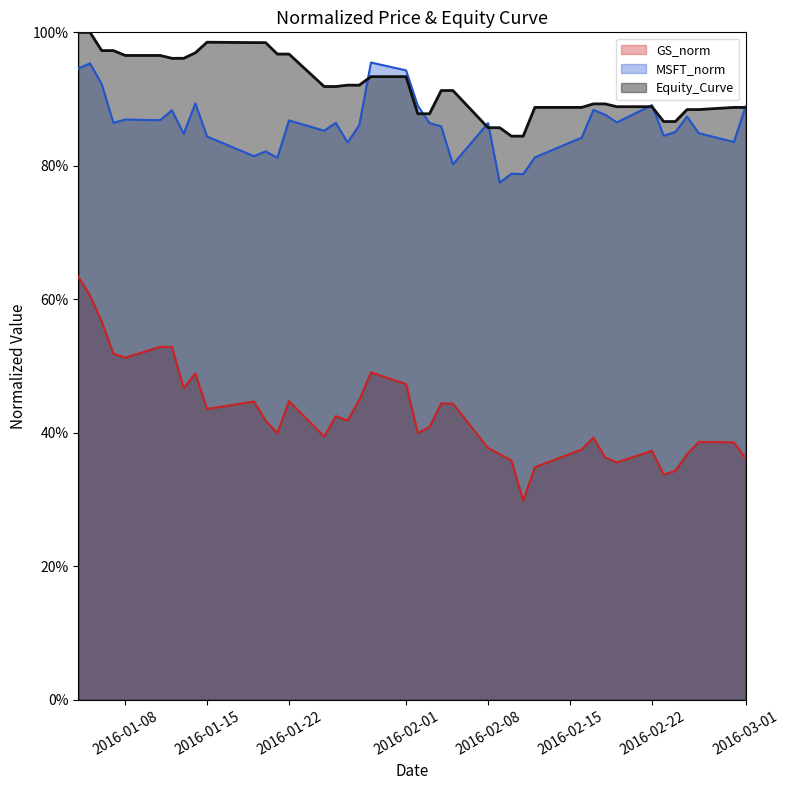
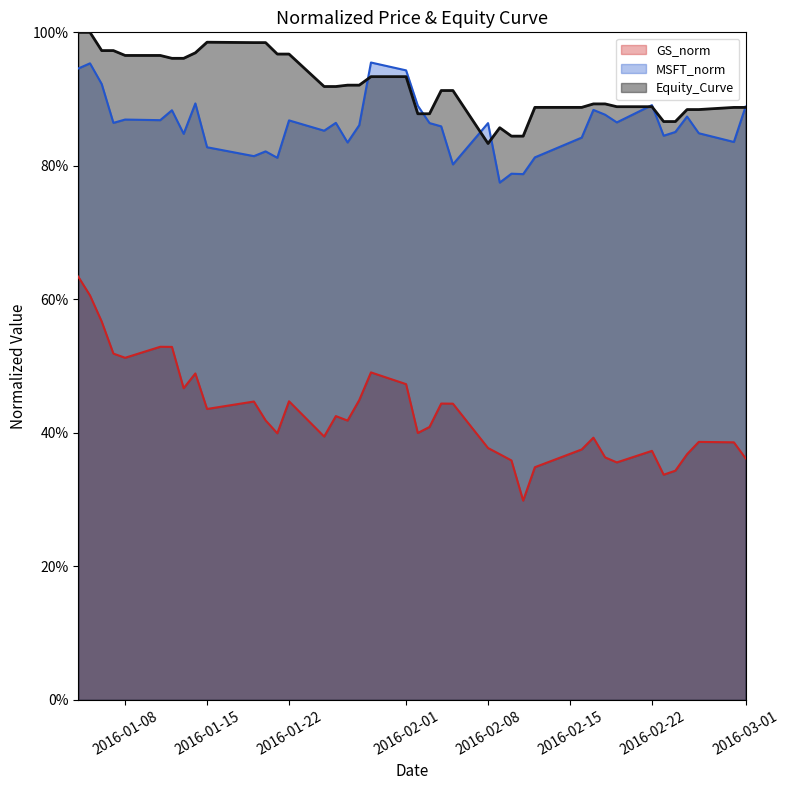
MSFT_norm, 2016-01-15: 84% -> 83%
Equity_Curve, 2016-02-08: 86% -> 83%
